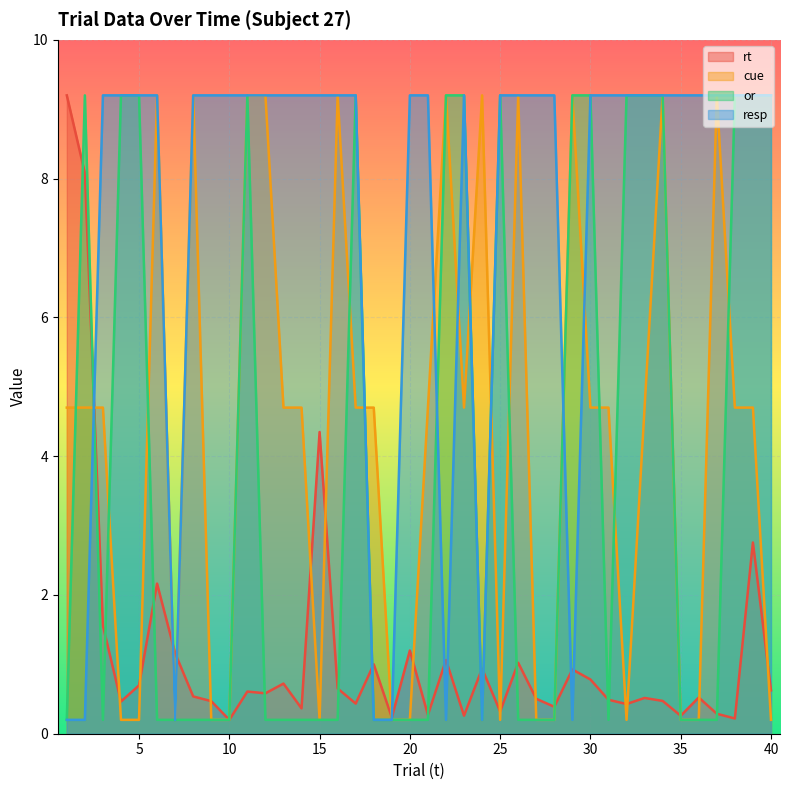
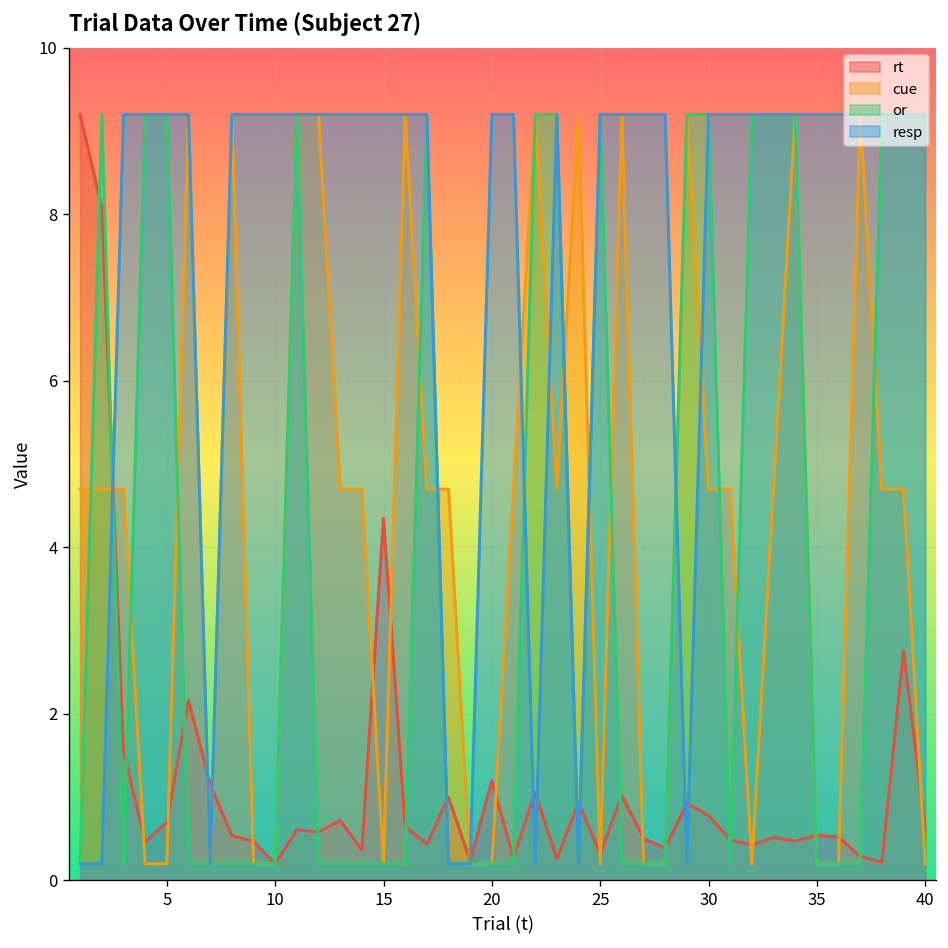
rt, 35: 0.3 -> 0.5
